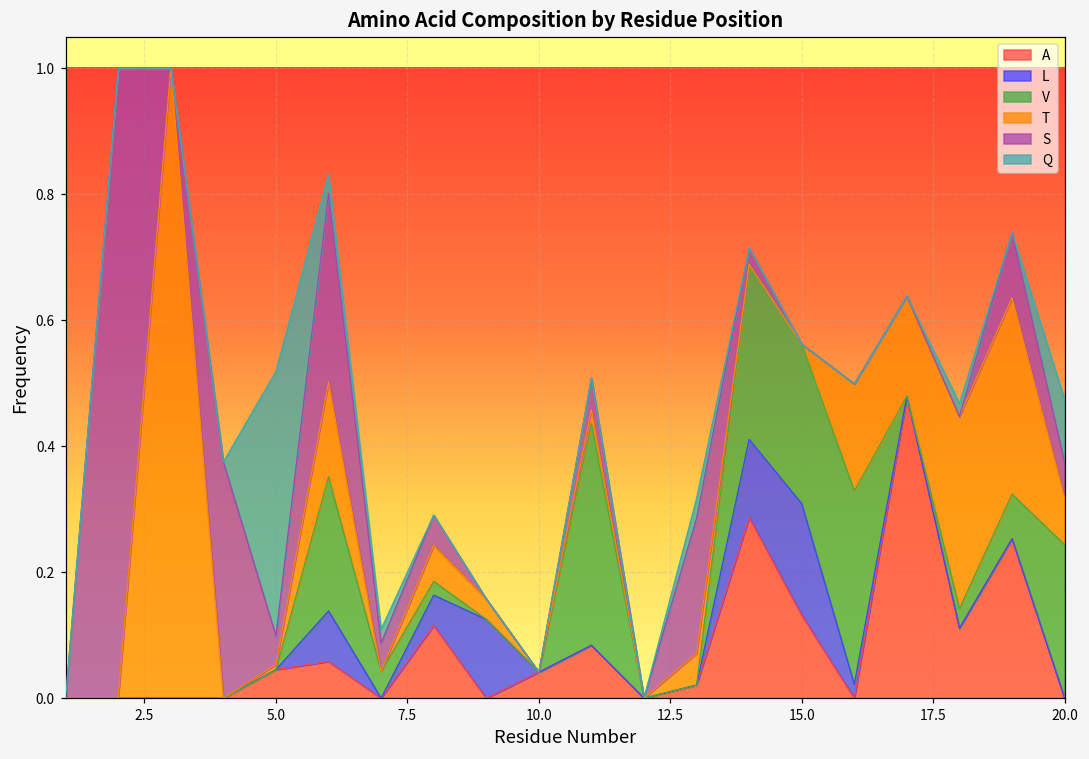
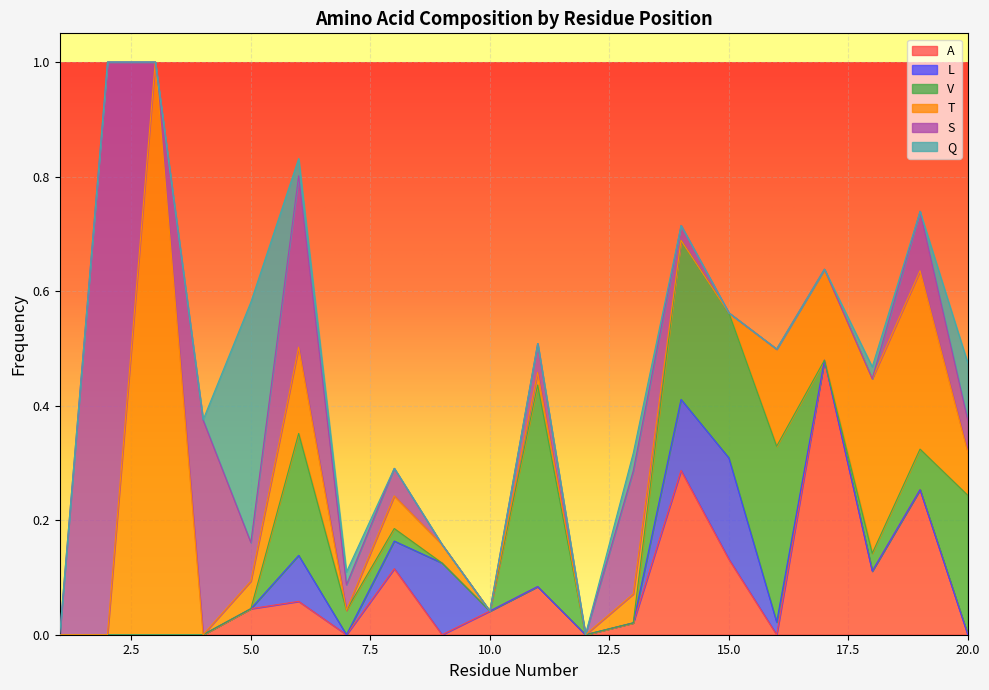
T, 5.0: 0.01 -> 0.05
S, 5.0: 0.05 -> 0.07
